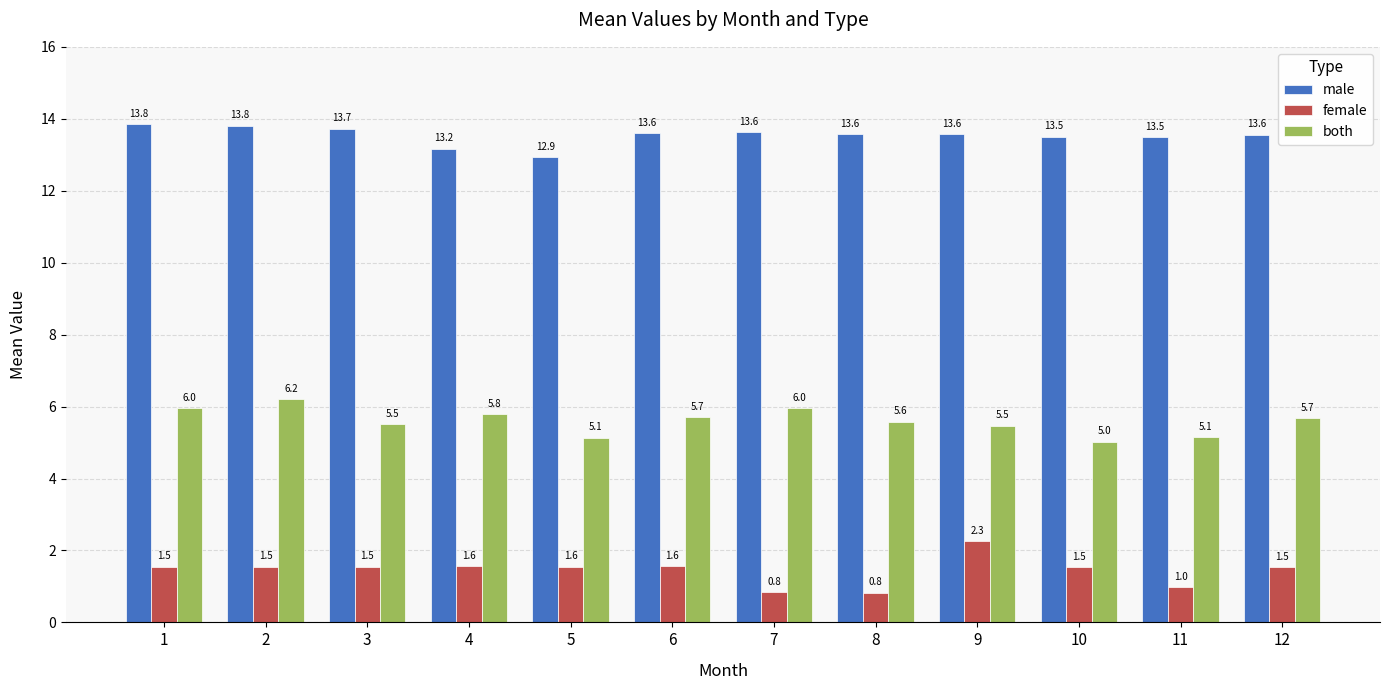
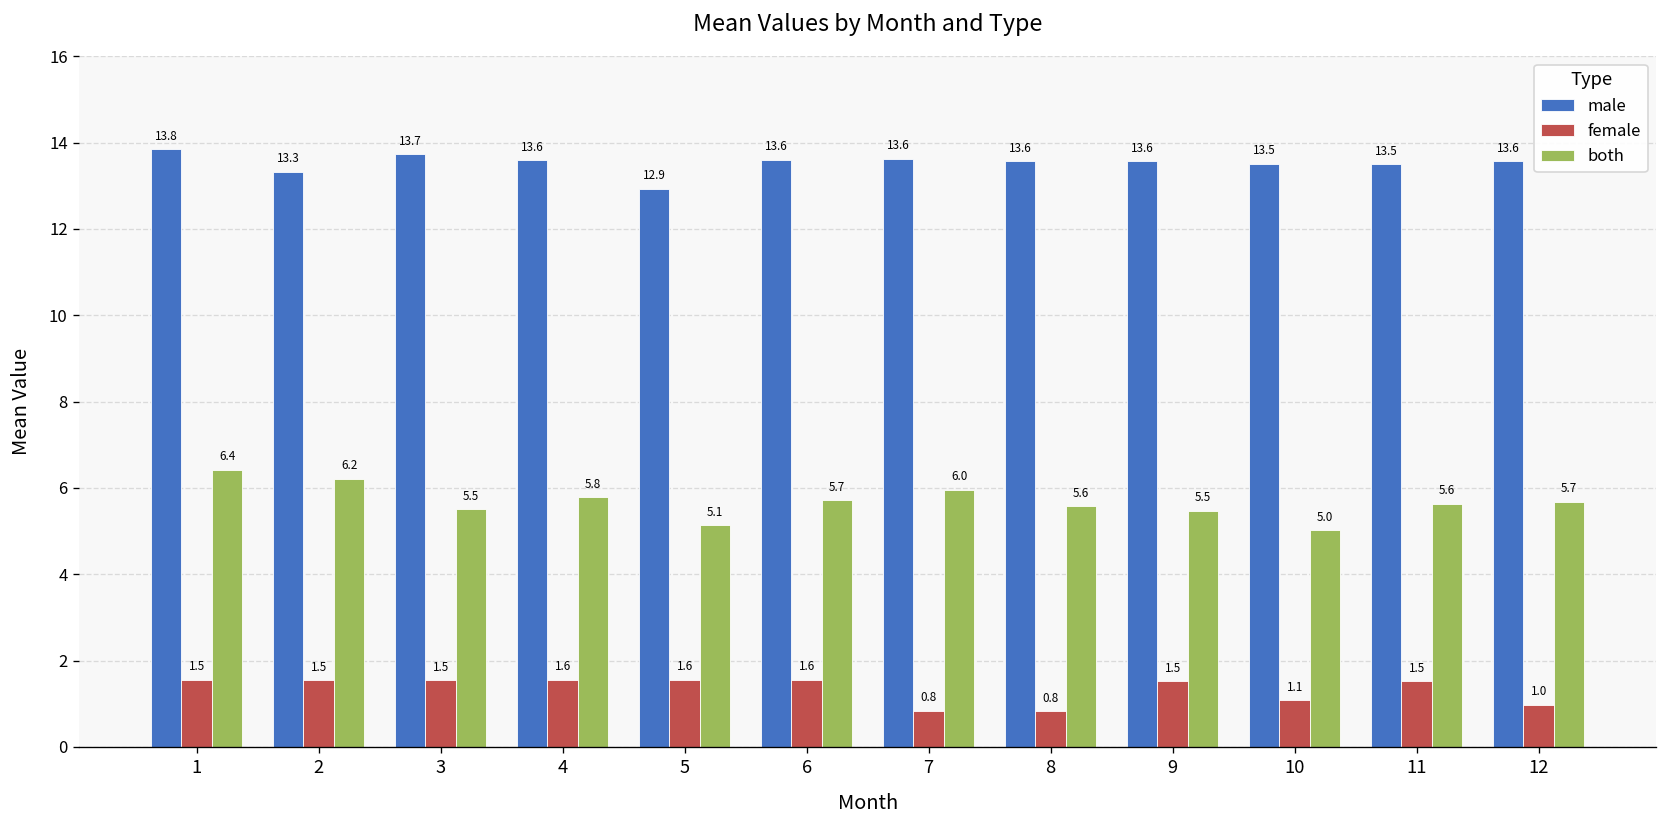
both, 1: 6.0 -> 6.4
male, 2: 13.8 -> 13.3
male, 4: 13.2 -> 13.6
female, 9: 2.3 -> 1.5
female, 10: 1.5 -> 1.1
female, 11: 1.0 -> 1.5
both, 11: 5.1 -> 5.6
female, 12: 1.5 -> 1.0
